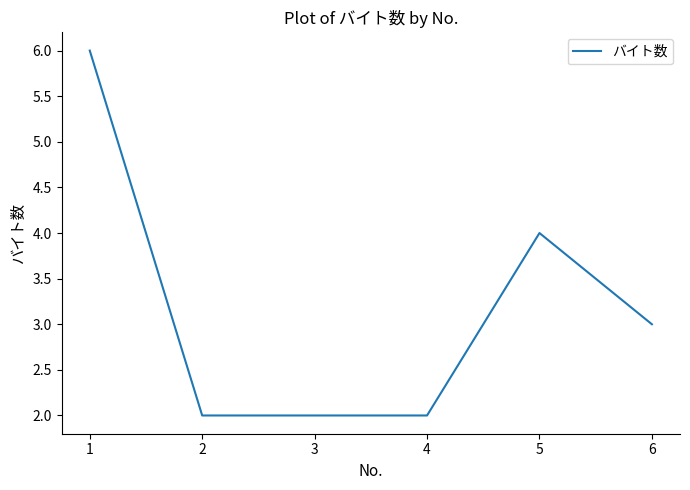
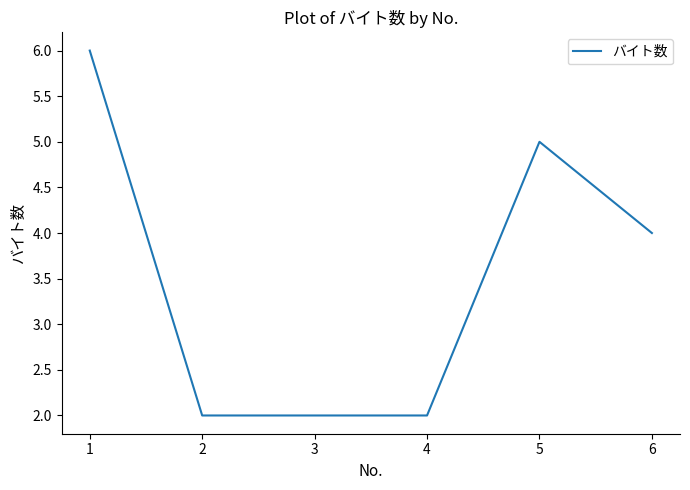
5: 4 -> 5
6: 3 -> 4
